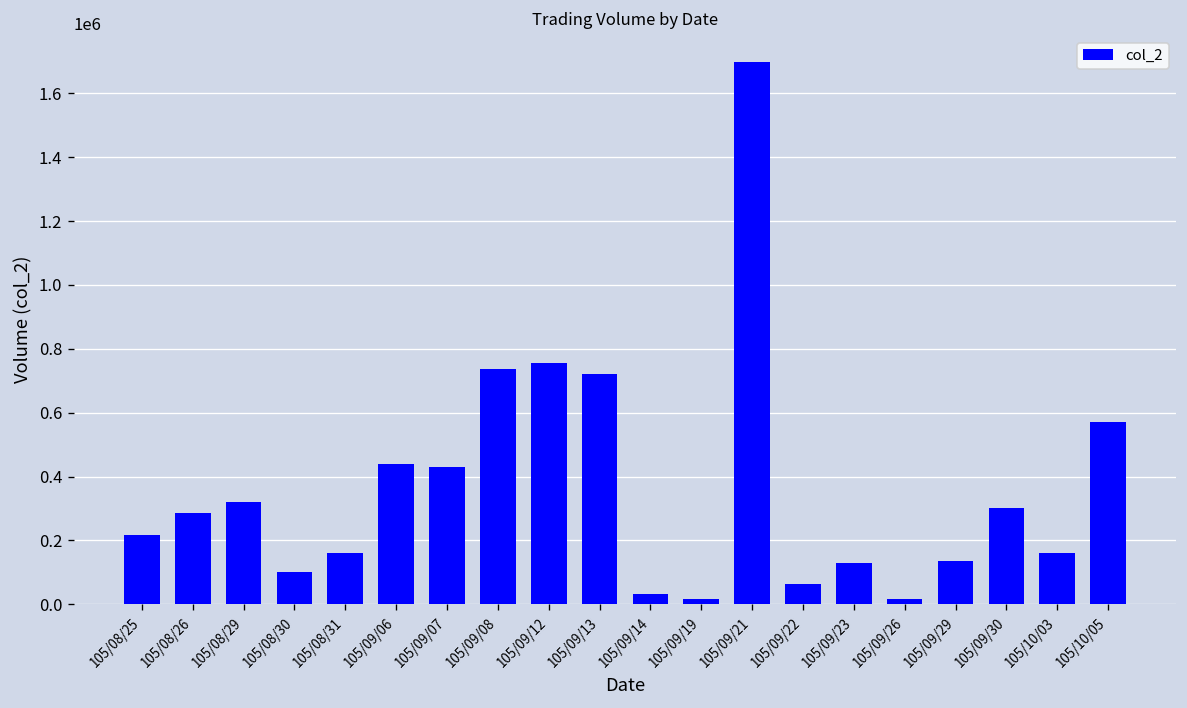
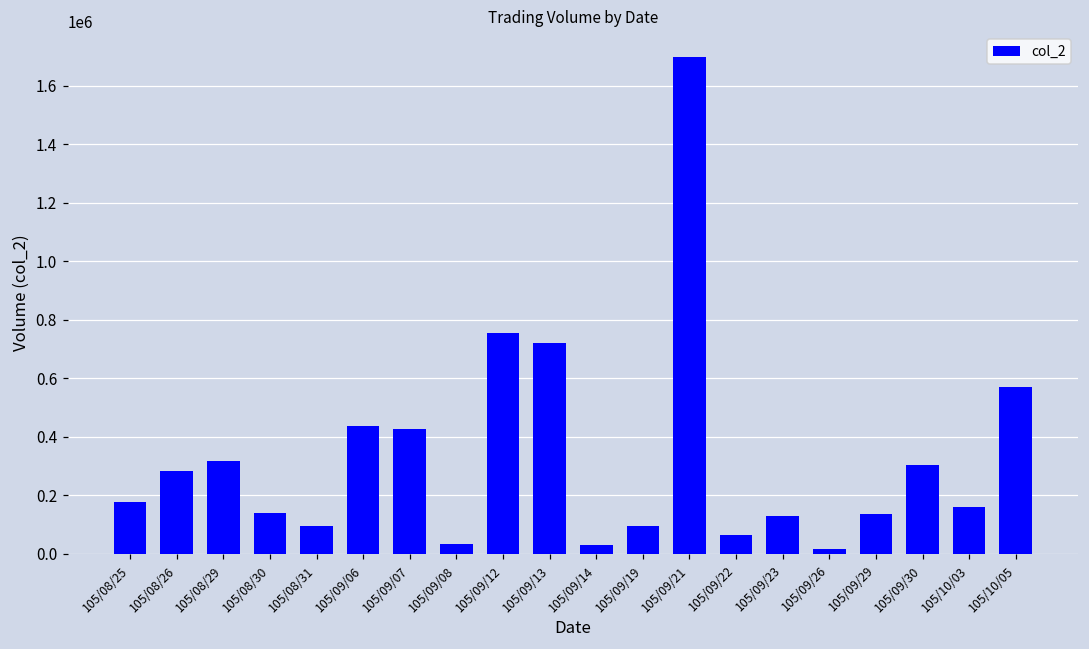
105/08/25: 220000 -> 180000
105/08/30: 100000 -> 140000
105/08/31: 160000 -> 100000
105/09/08: 740000 -> 30000
105/09/19: 20000 -> 90000
